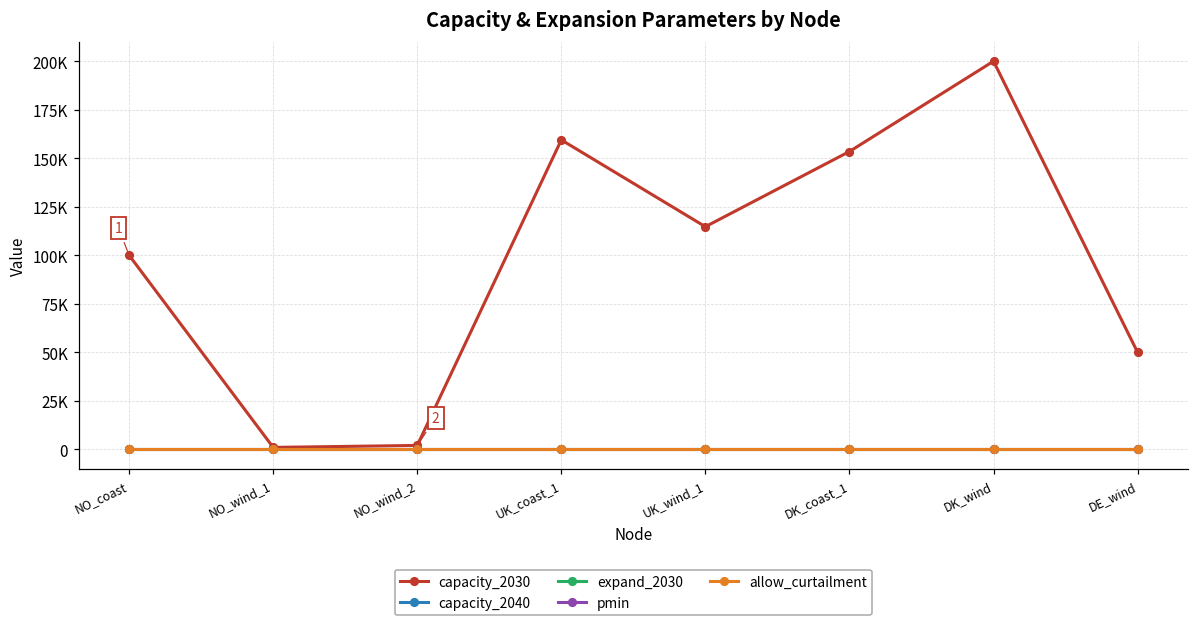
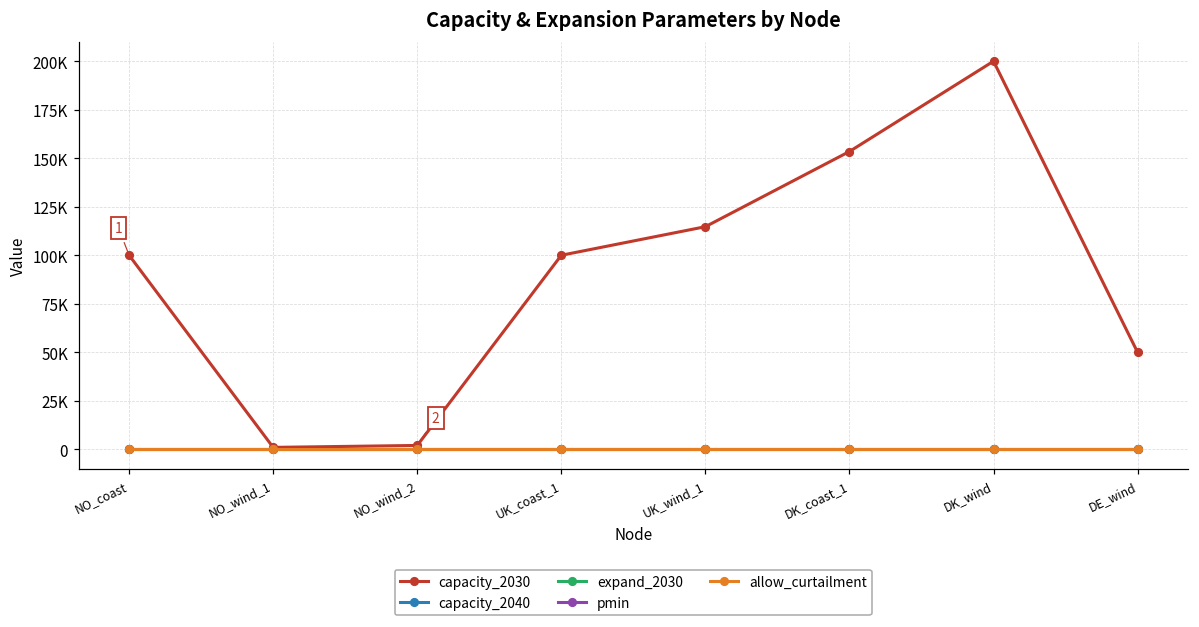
capacity_2030, UK_coast_1: 159000 -> 100000
